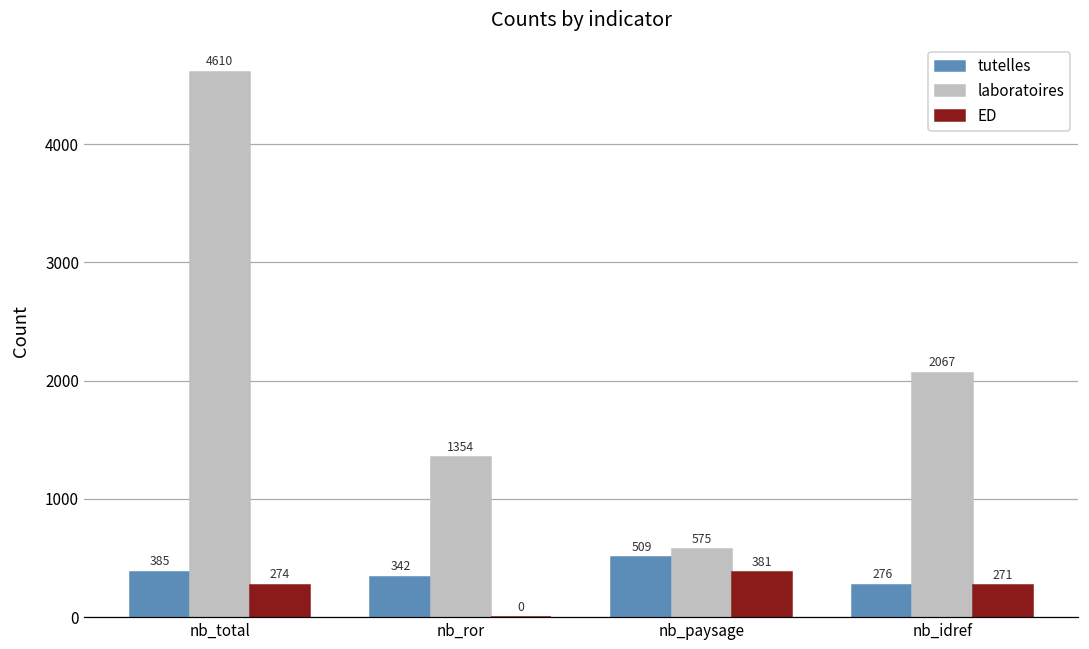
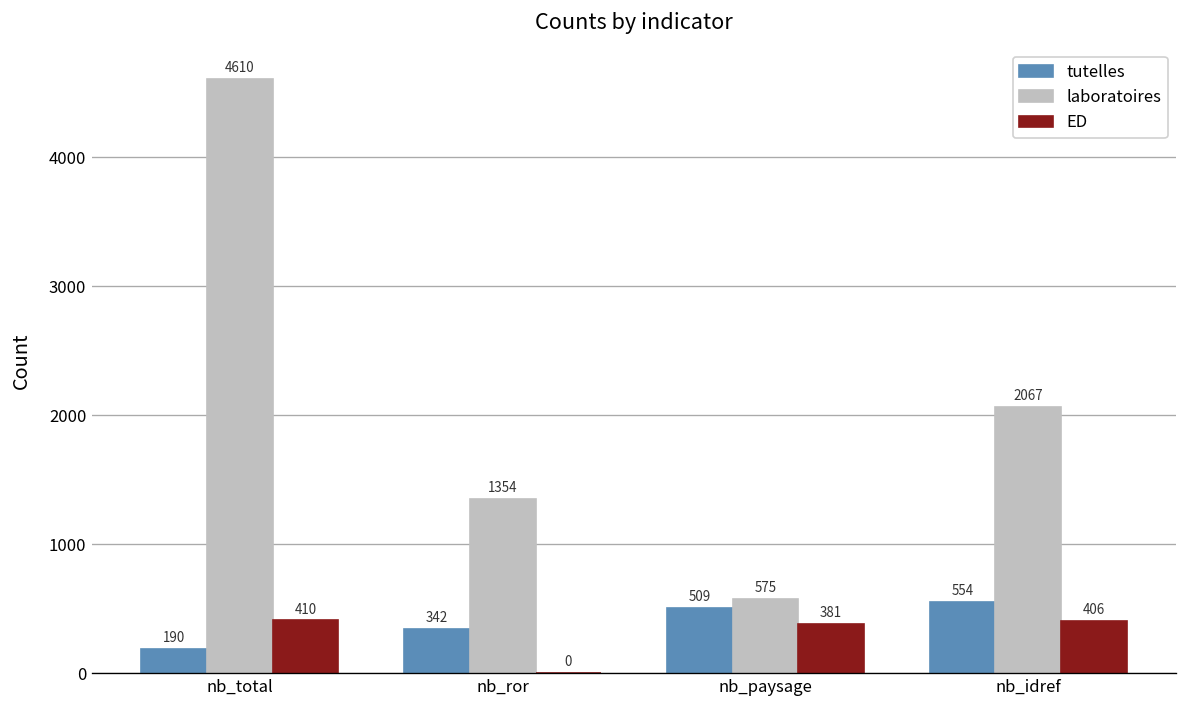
tutelles, nb_total: 385 -> 190
ED, nb_total: 274 -> 410
tutelles, nb_idref: 276 -> 554
ED, nb_idref: 271 -> 406
